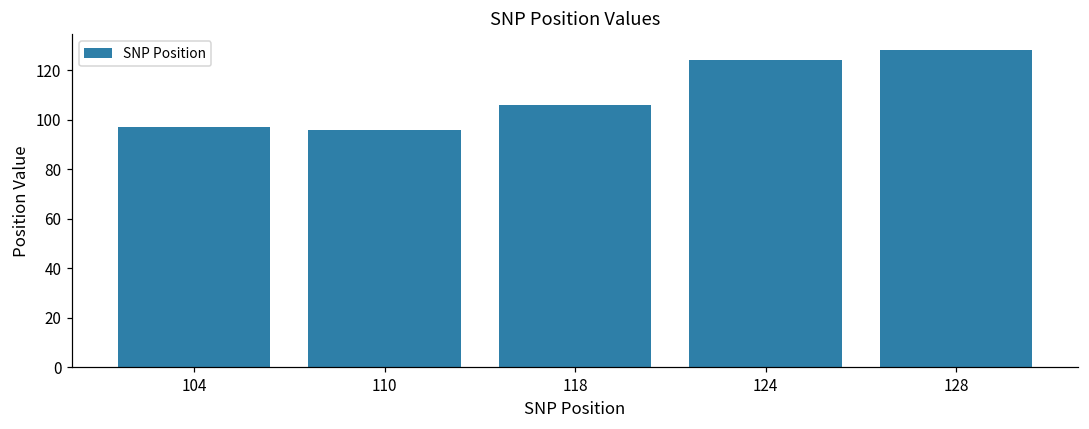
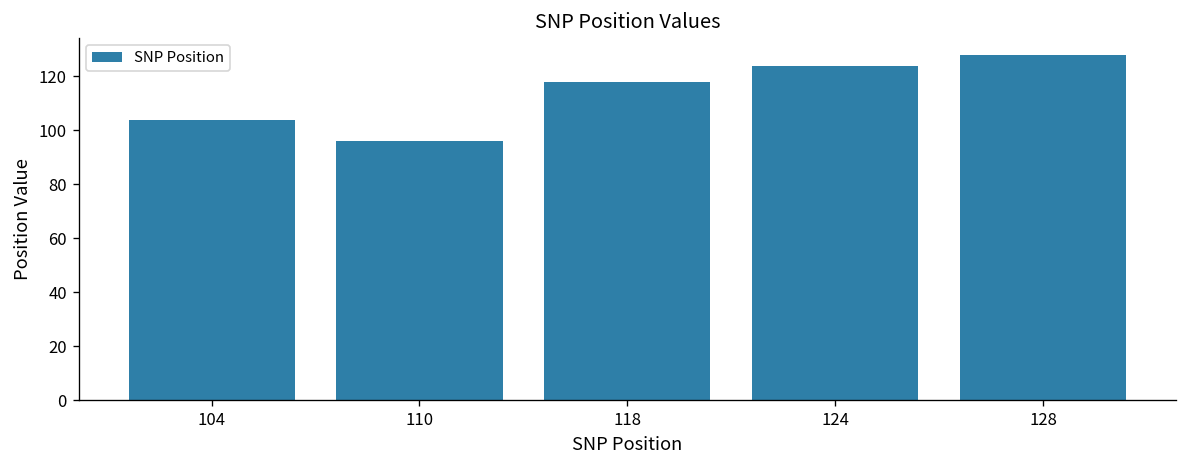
104: 97 -> 104
118: 106 -> 118
